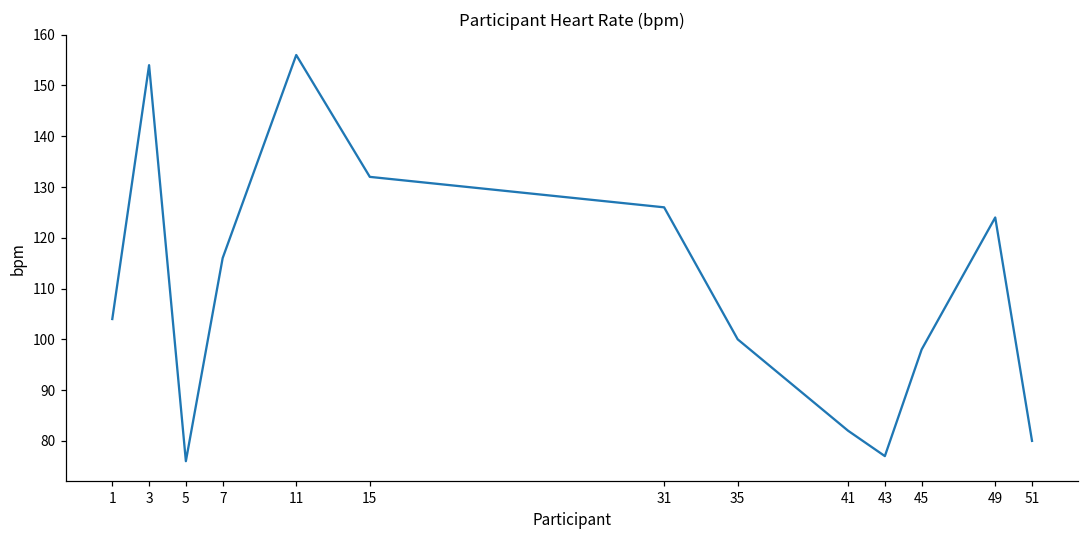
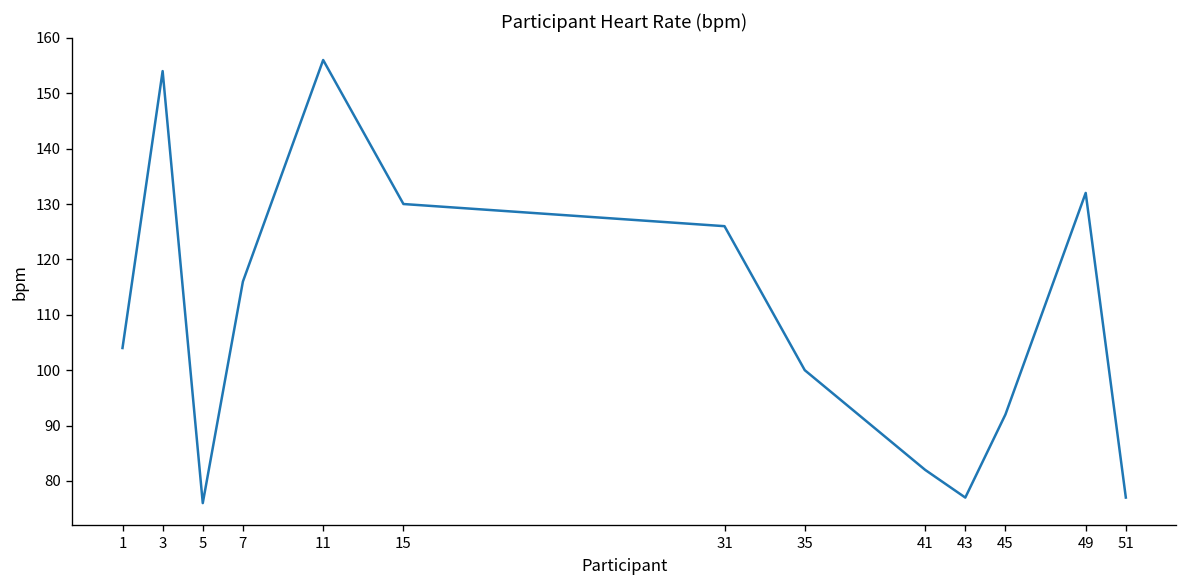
15: 132 -> 130
45: 98 -> 92
49: 124 -> 132
51: 80 -> 77
